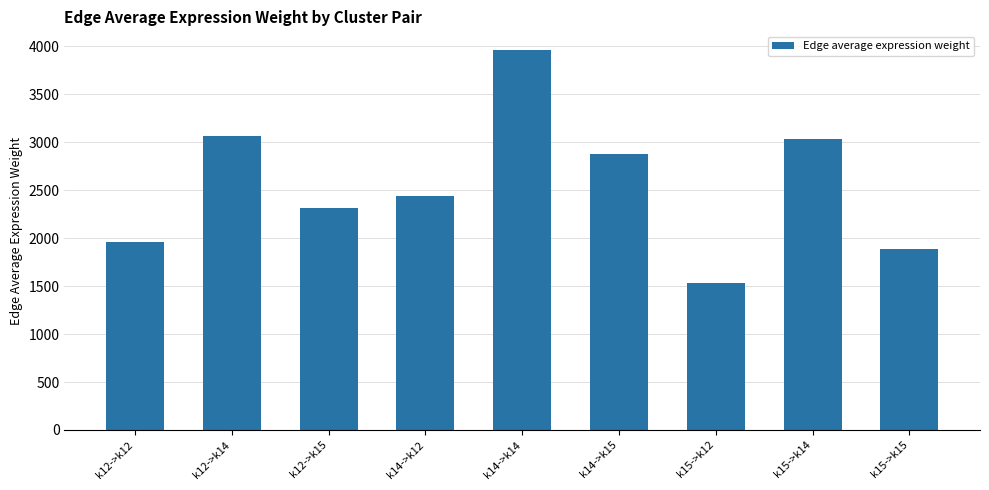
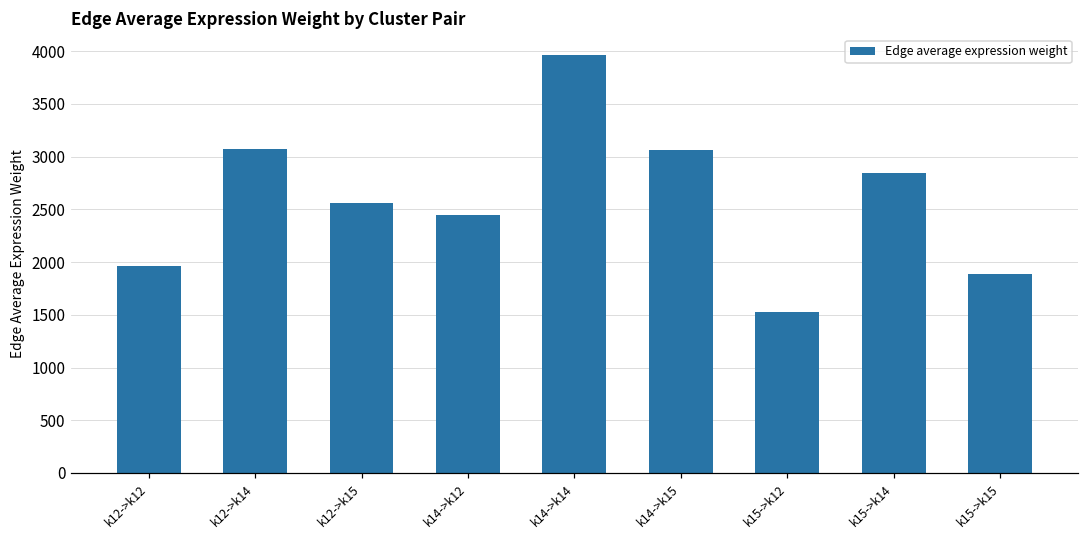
k12->k15: 2300 -> 2600
k14->k15: 2900 -> 3100
k15->k14: 3000 -> 2800
